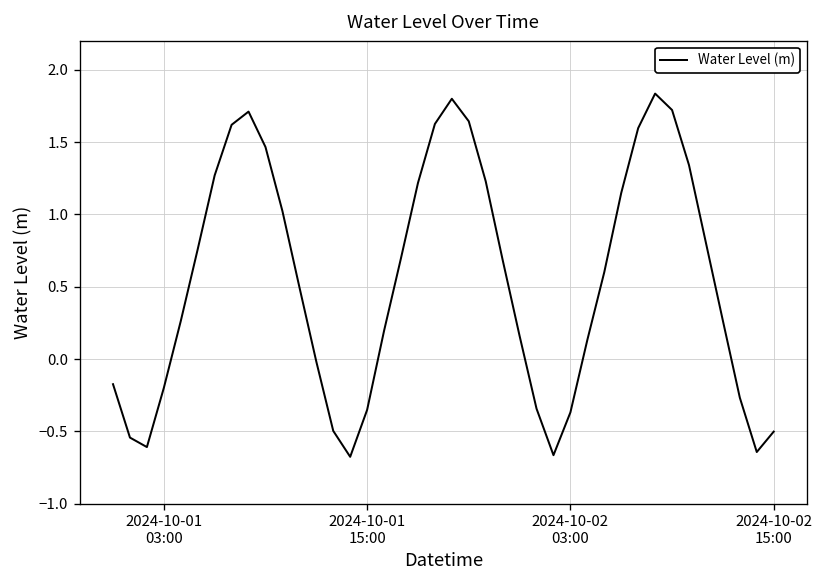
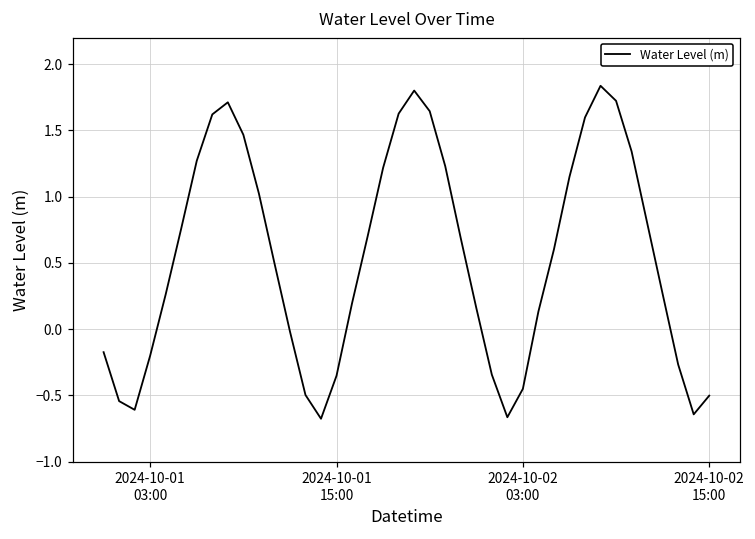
2024-10-02 03:00: -0.37 -> -0.45
